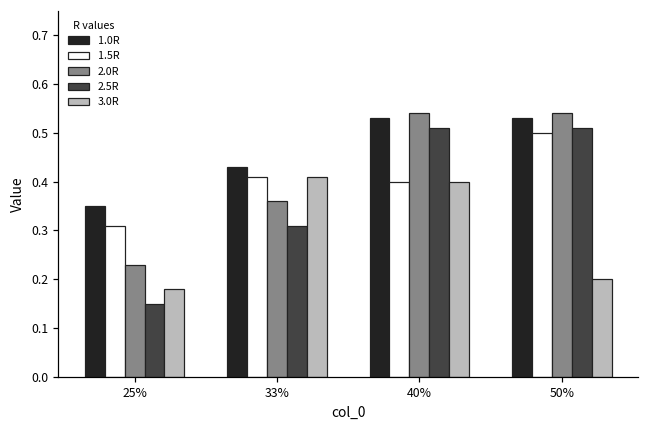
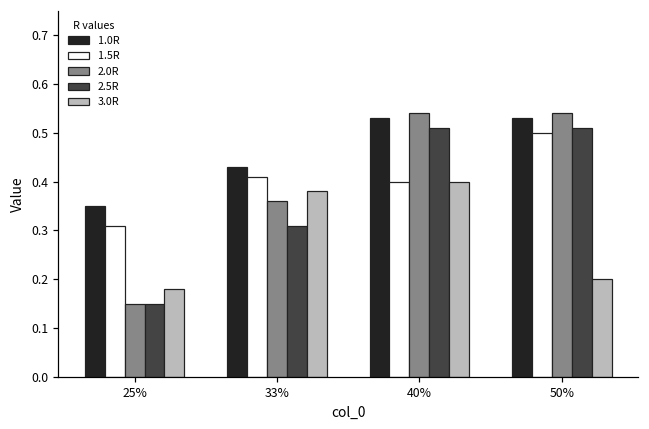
2.0R, 25%: 0.23 -> 0.15
3.0R, 33%: 0.41 -> 0.38
